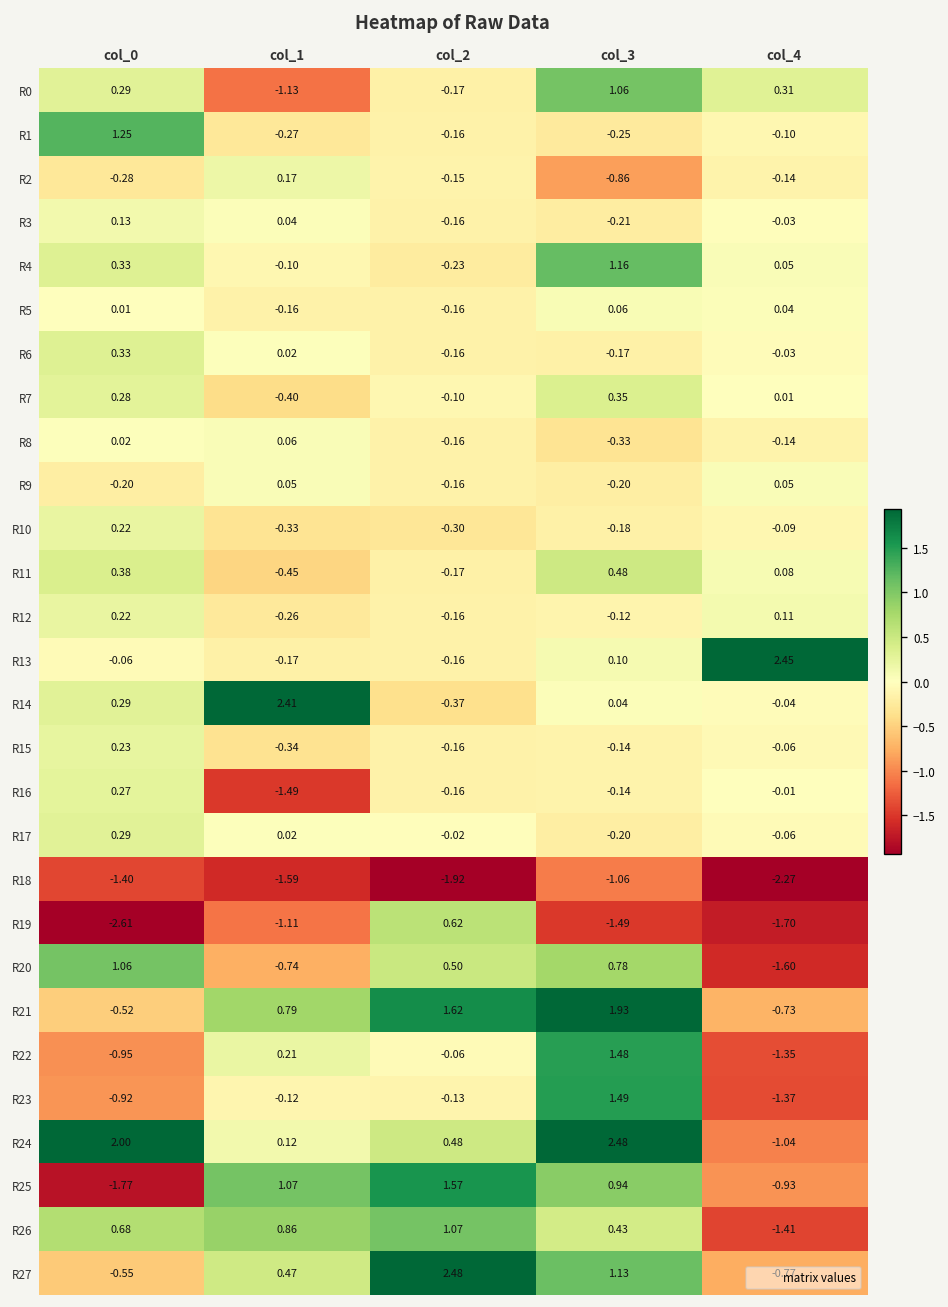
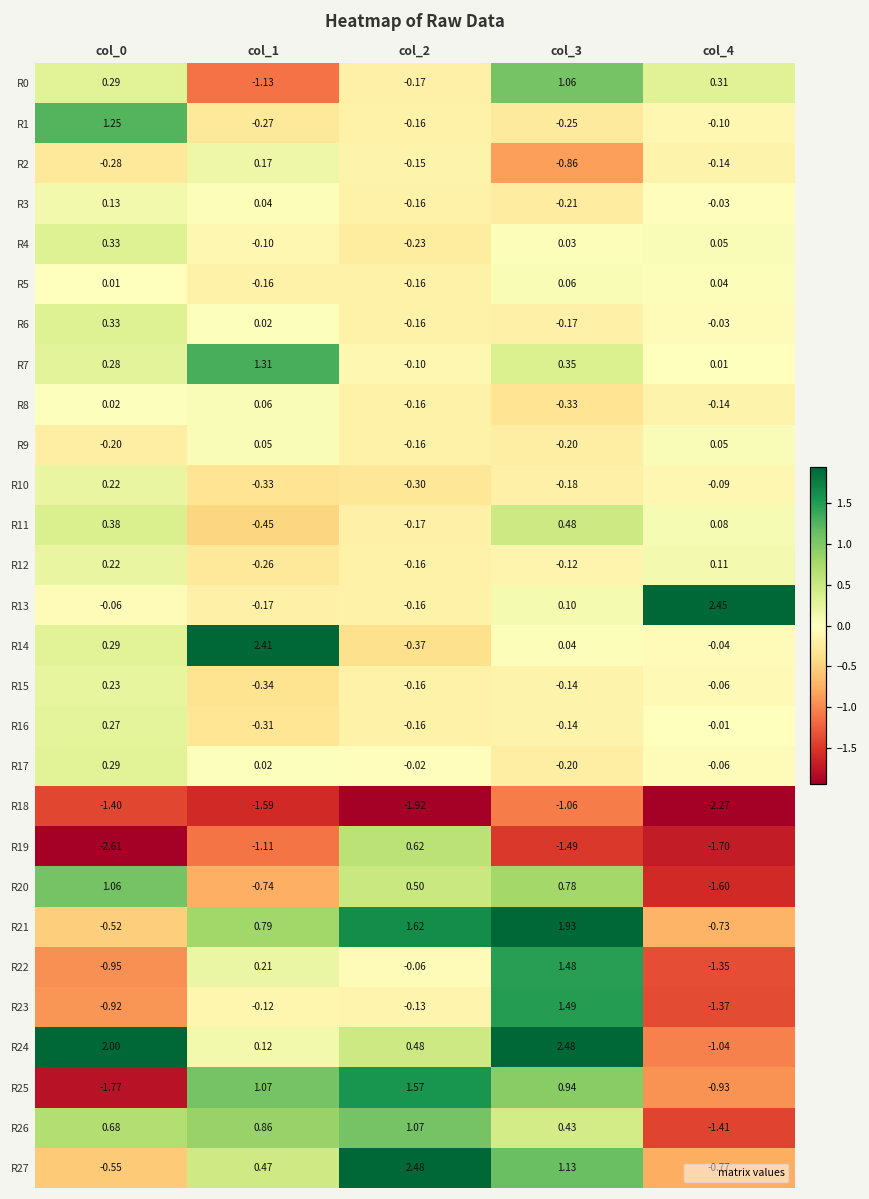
R4, col_3: 1.16 -> 0.03
R7, col_1: -0.40 -> 1.31
R16, col_1: -1.49 -> -0.31
